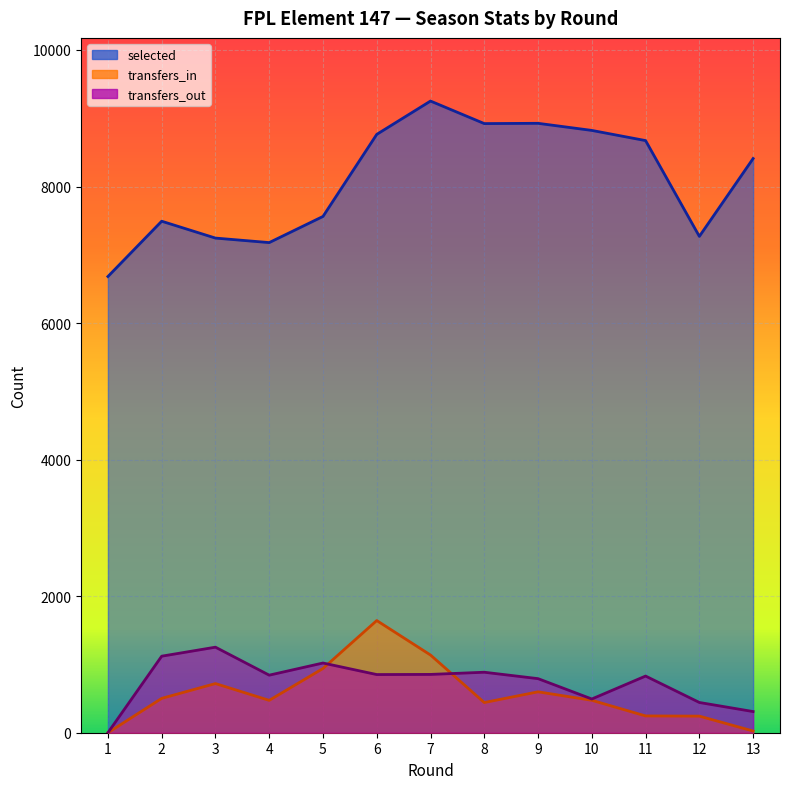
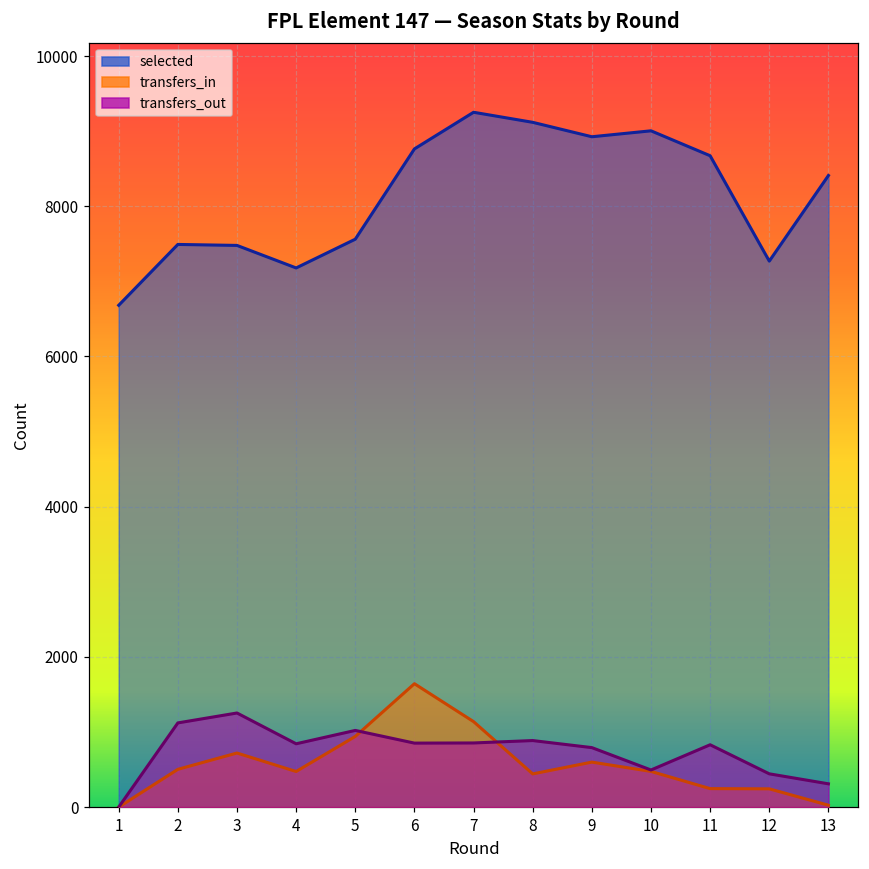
selected, 3: 7200 -> 7500
selected, 8: 8900 -> 9100
selected, 10: 8800 -> 9000
